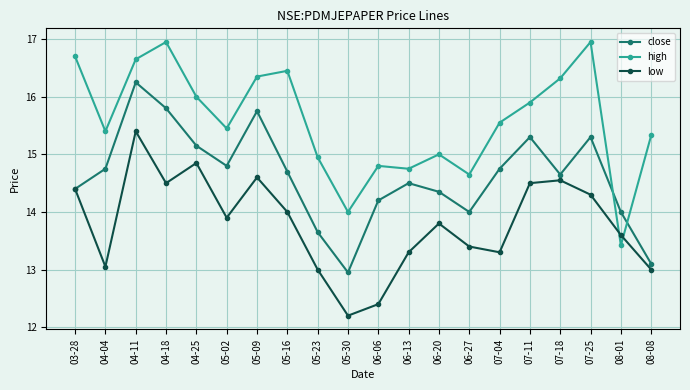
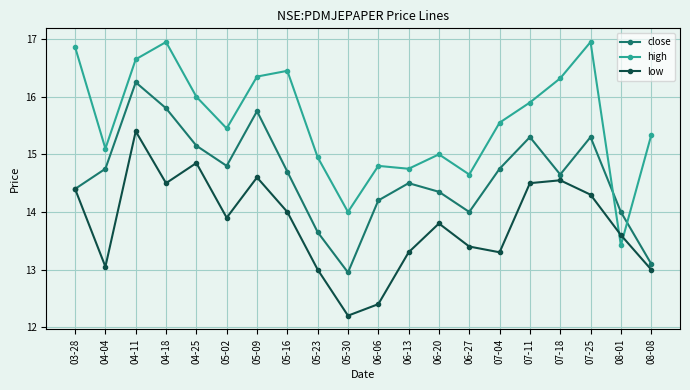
high, 03-28: 16.7 -> 16.9
high, 04-04: 15.4 -> 15.1
